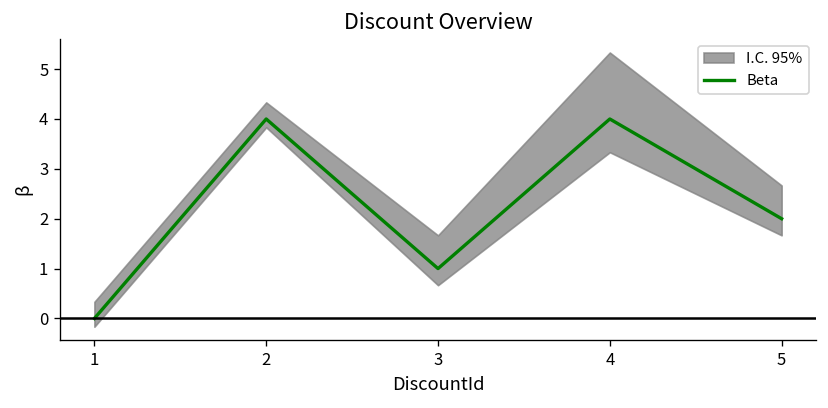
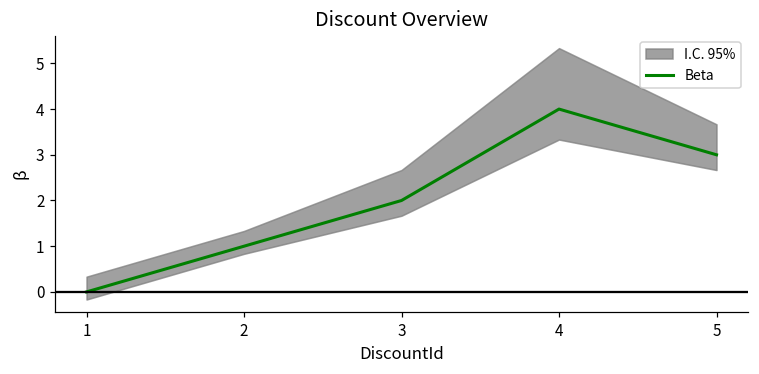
Beta, 2: 4 -> 1
Beta, 3: 1 -> 2
Beta, 5: 2 -> 3
